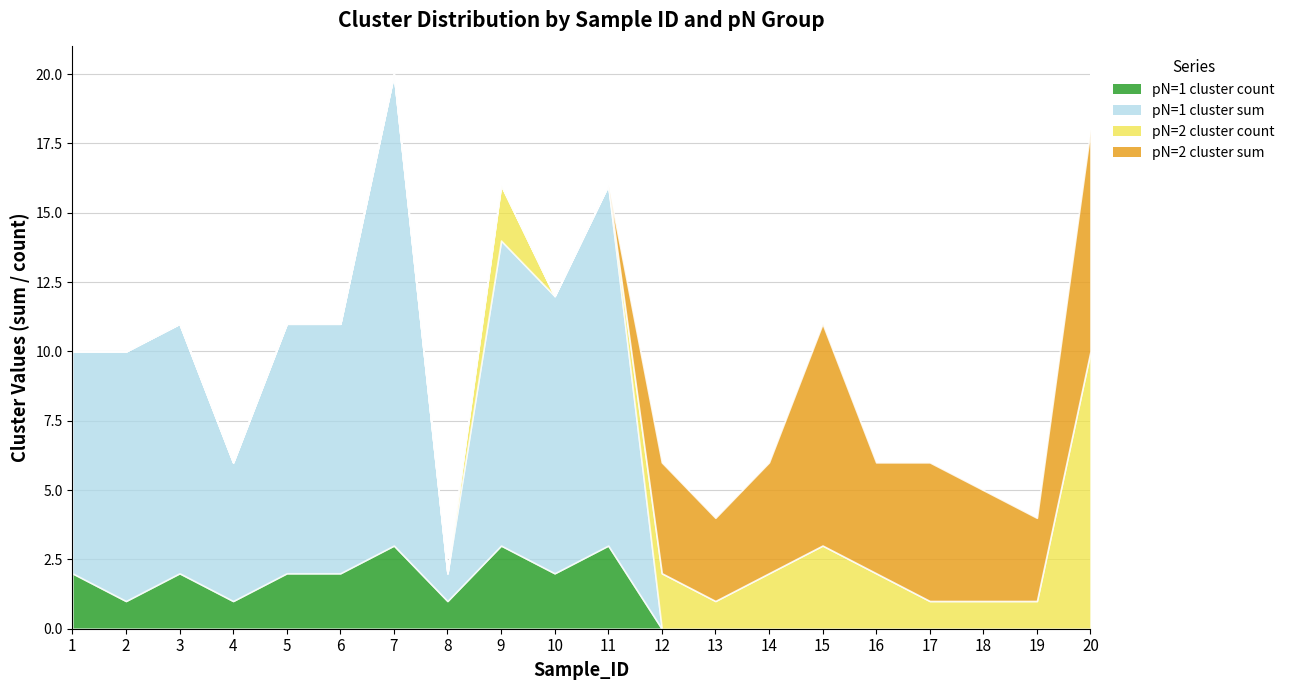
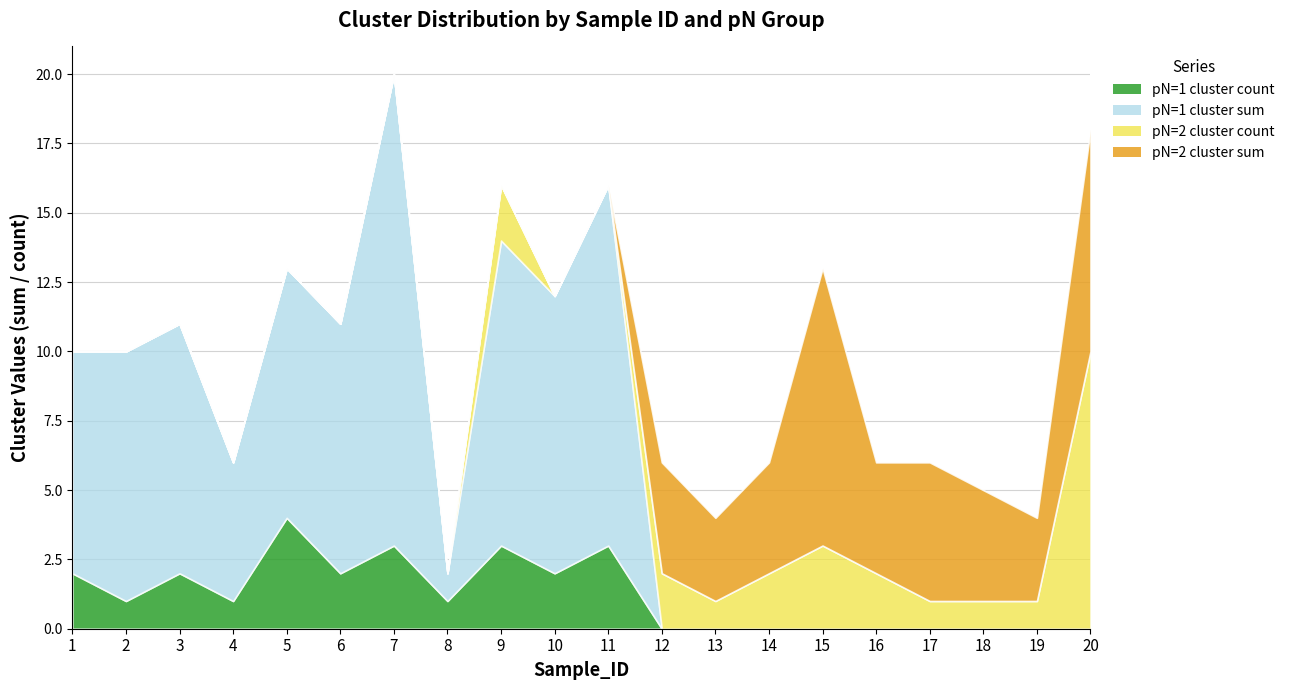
pN=1 cluster count, 5: 2 -> 4
pN=2 cluster sum, 15: 8 -> 10
